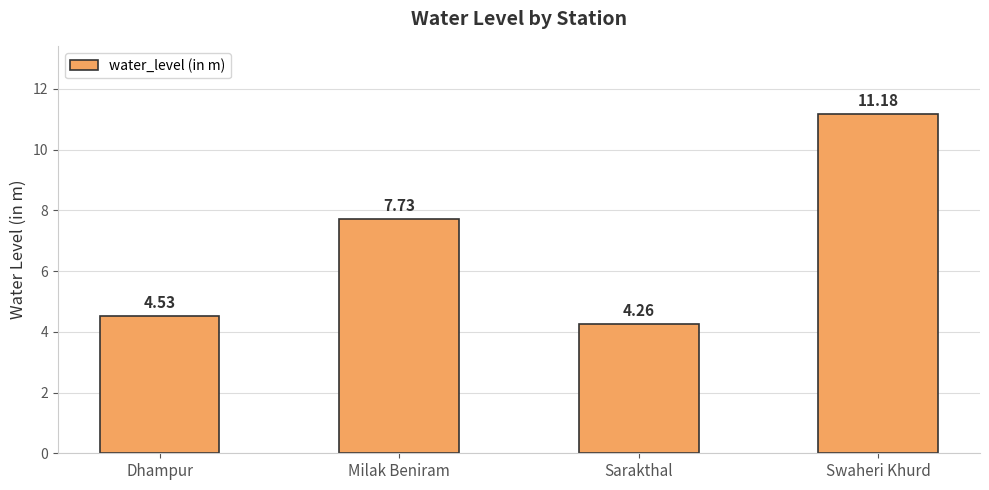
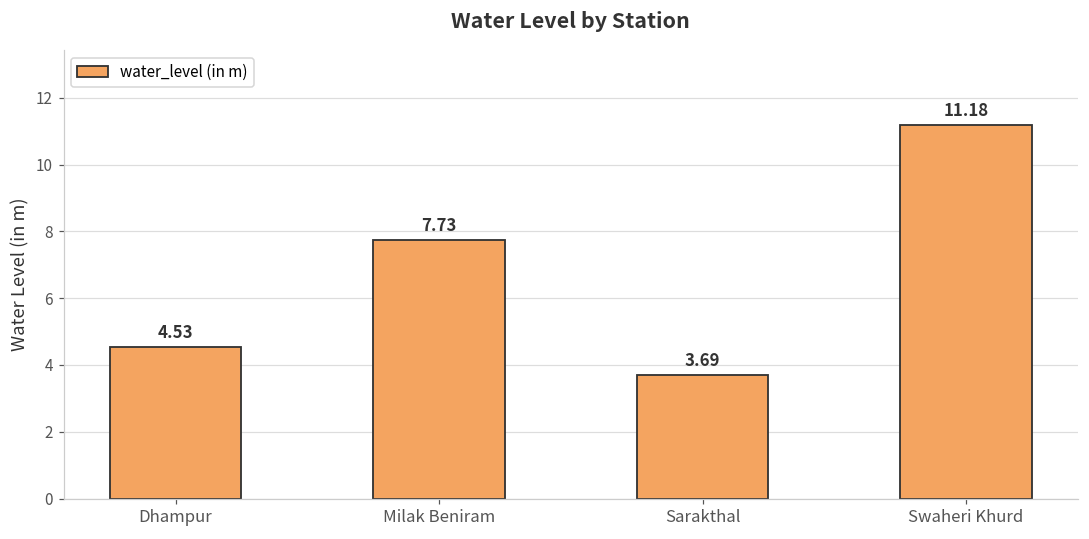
Sarakthal: 4.26 -> 3.69
